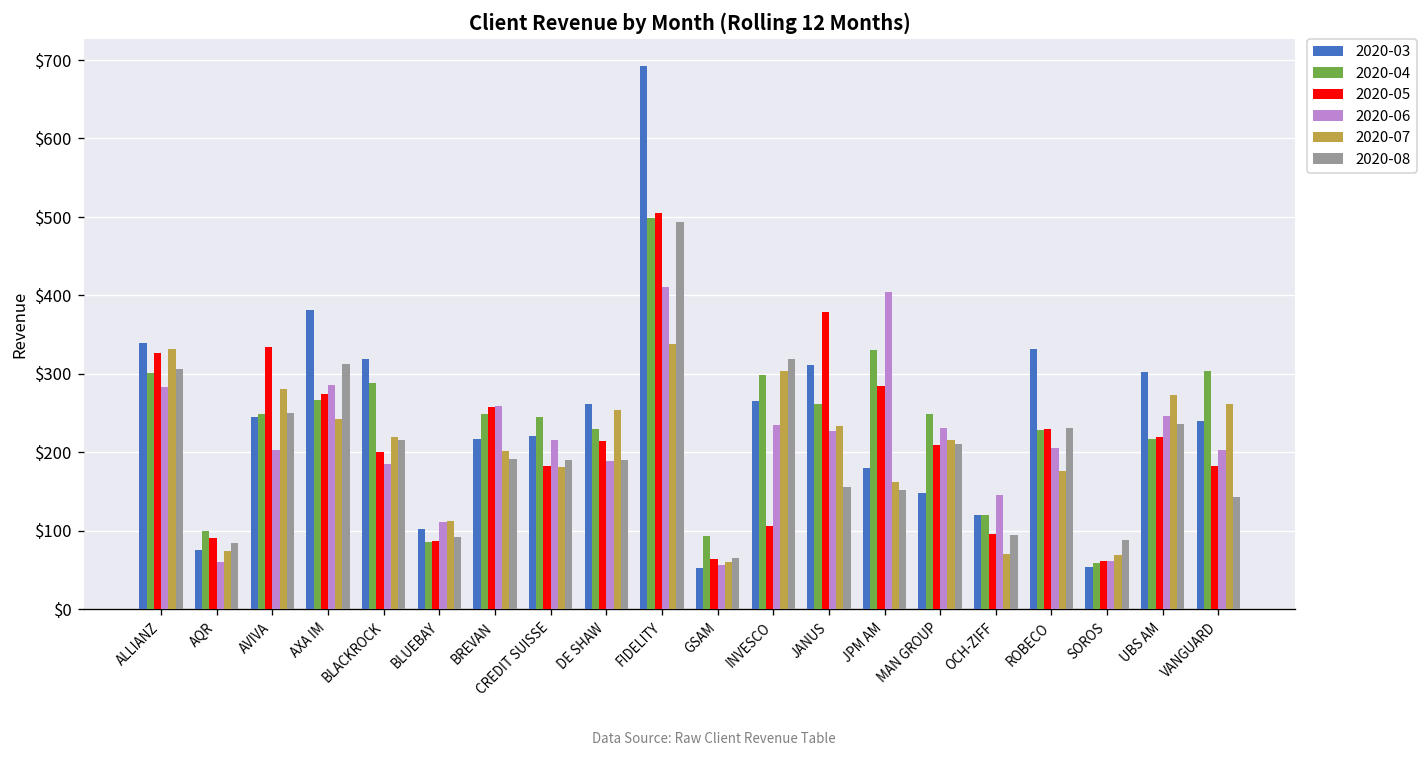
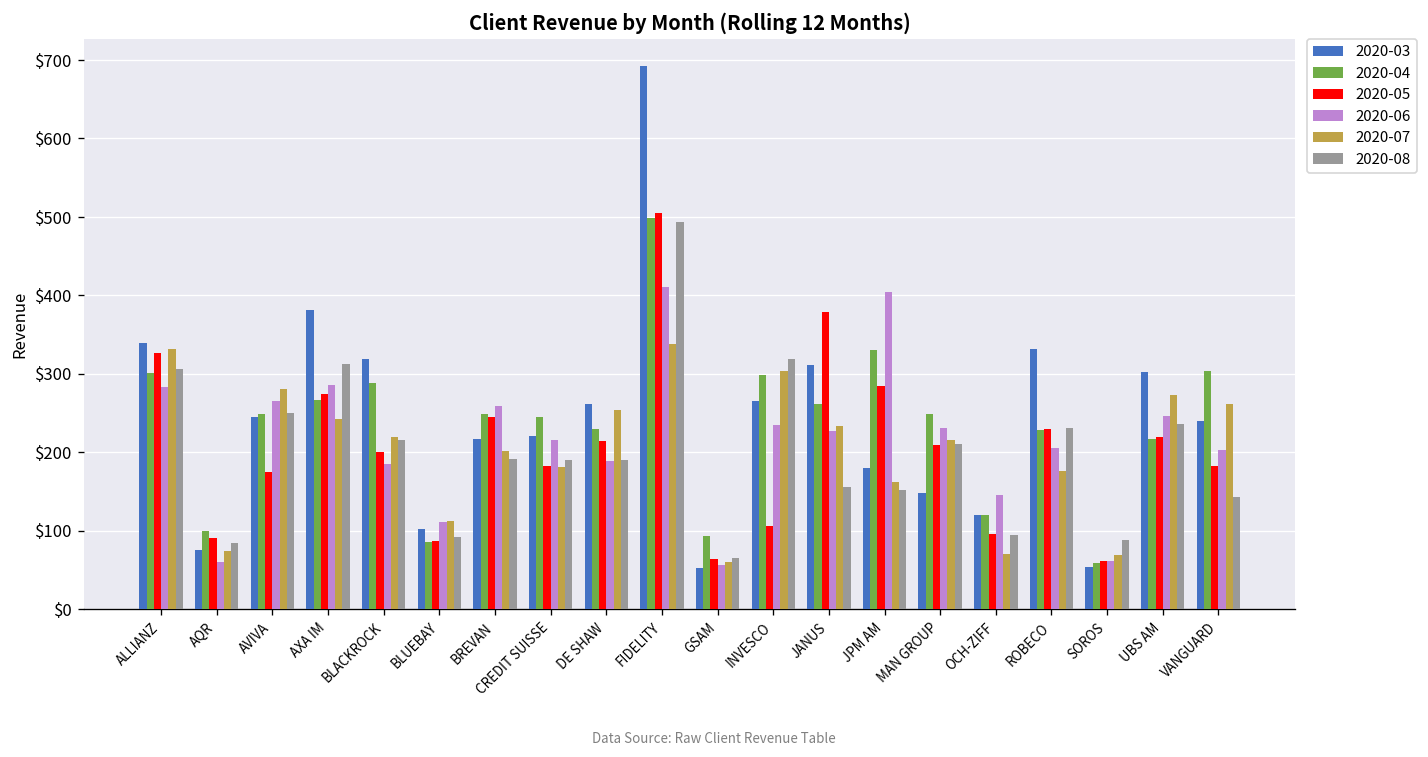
2020-05, AVIVA: $330 -> $180
2020-06, AVIVA: $200 -> $270
2020-05, BREVAN: $260 -> $250
